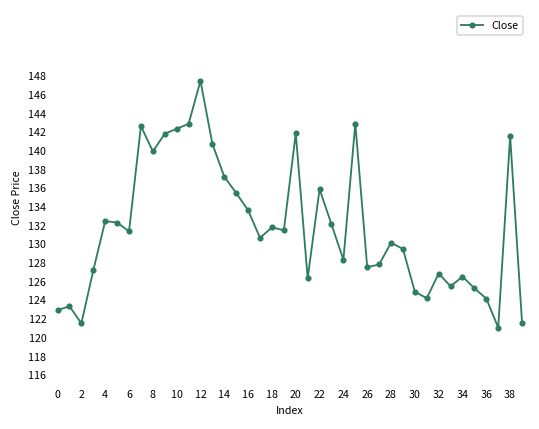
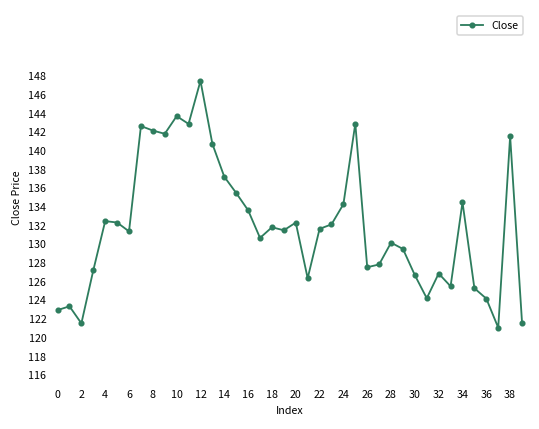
8: 140 -> 142
10: 142 -> 144
20: 142 -> 132
22: 136 -> 132
24: 128 -> 134
30: 125 -> 127
34: 127 -> 135
